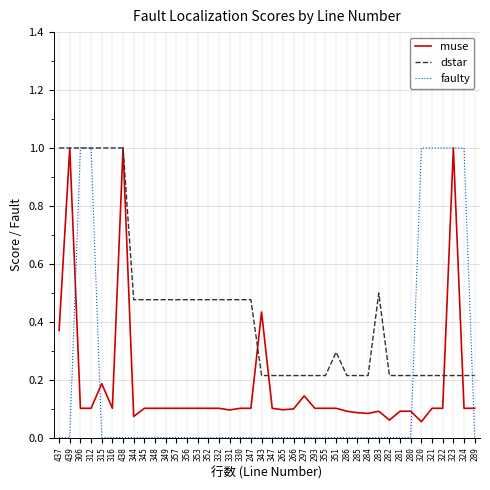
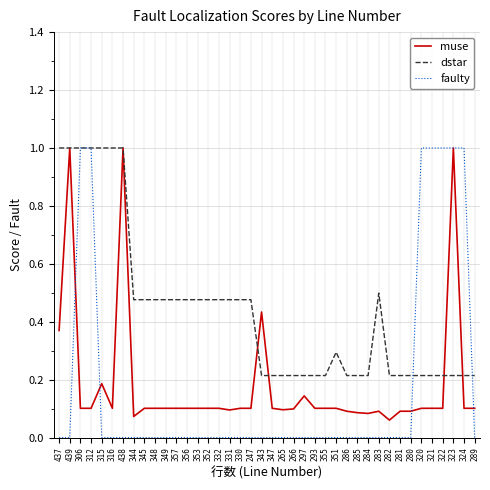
muse, 320: 0.05 -> 0.10
